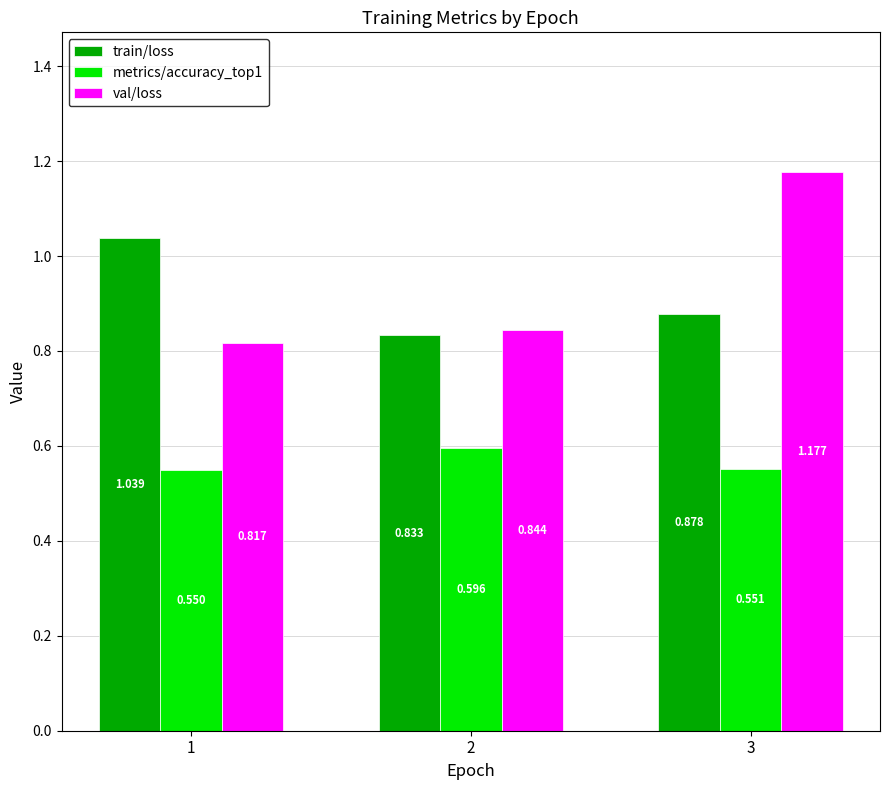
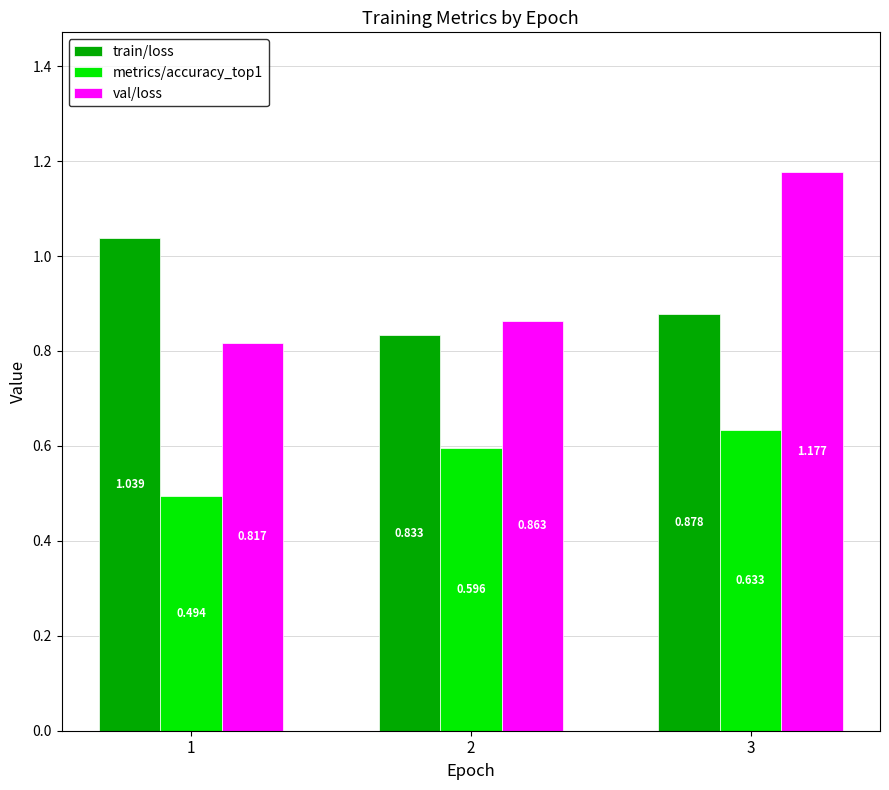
metrics/accuracy_top1, 1: 0.550 -> 0.494
val/loss, 2: 0.844 -> 0.863
metrics/accuracy_top1, 3: 0.551 -> 0.633
